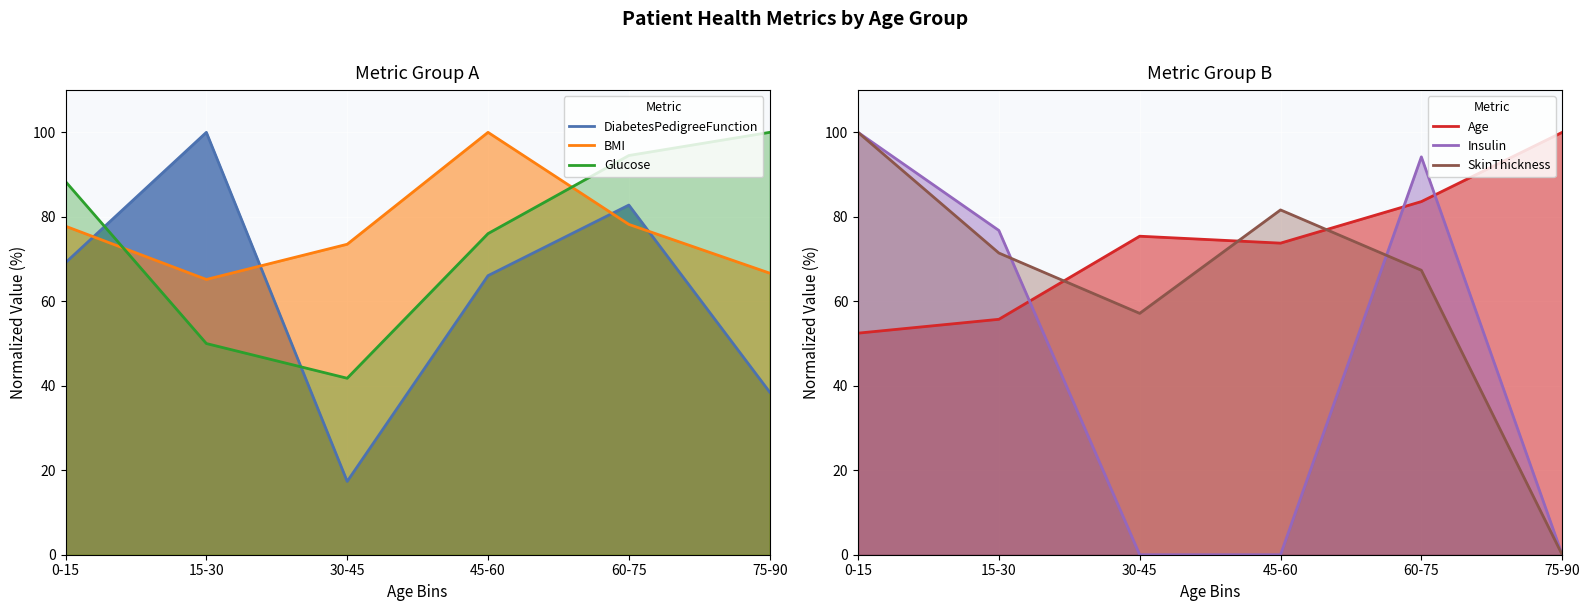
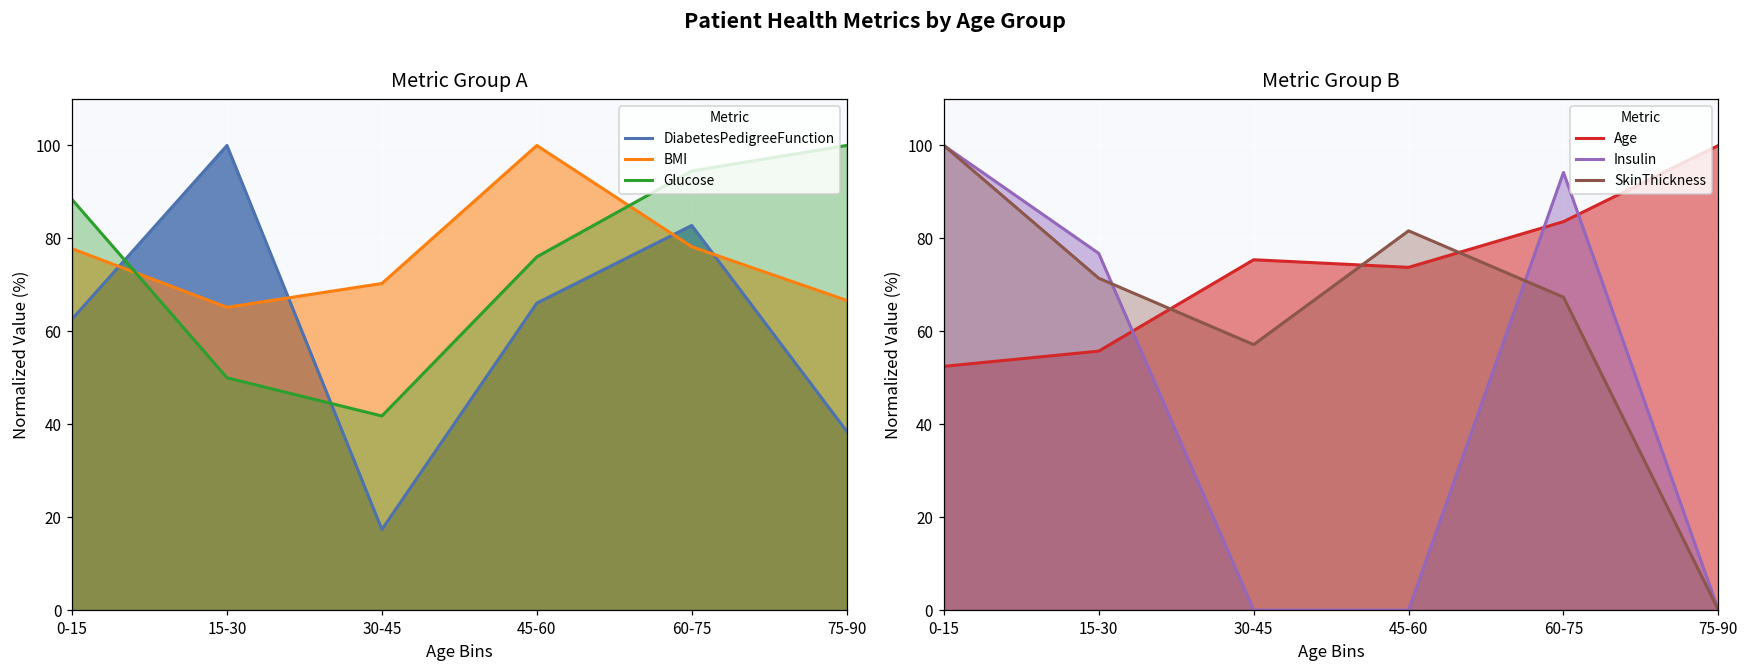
Metric Group A, DiabetesPedigreeFunction, 0-15: 69 -> 63
Metric Group A, BMI, 30-45: 74 -> 70
